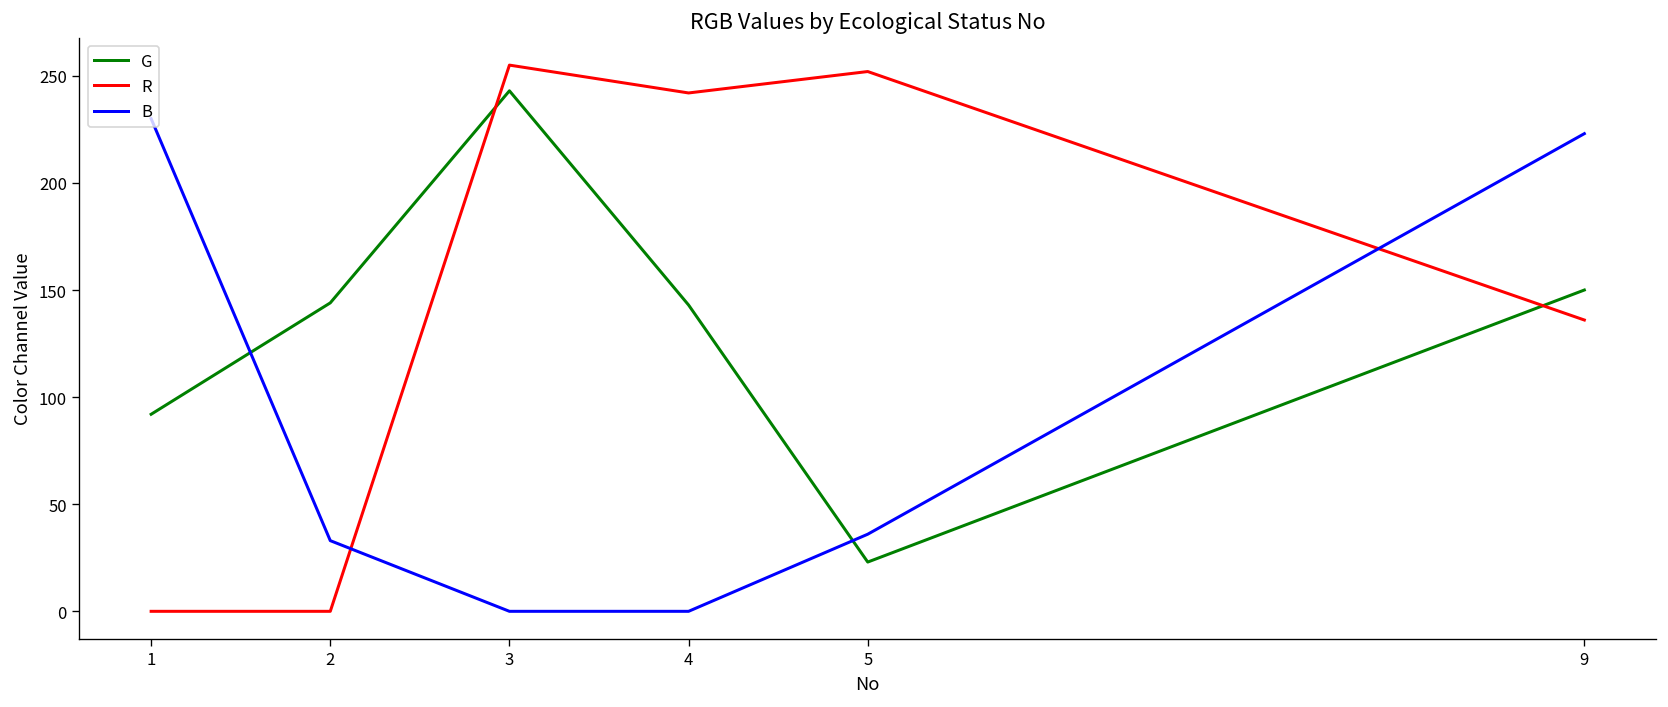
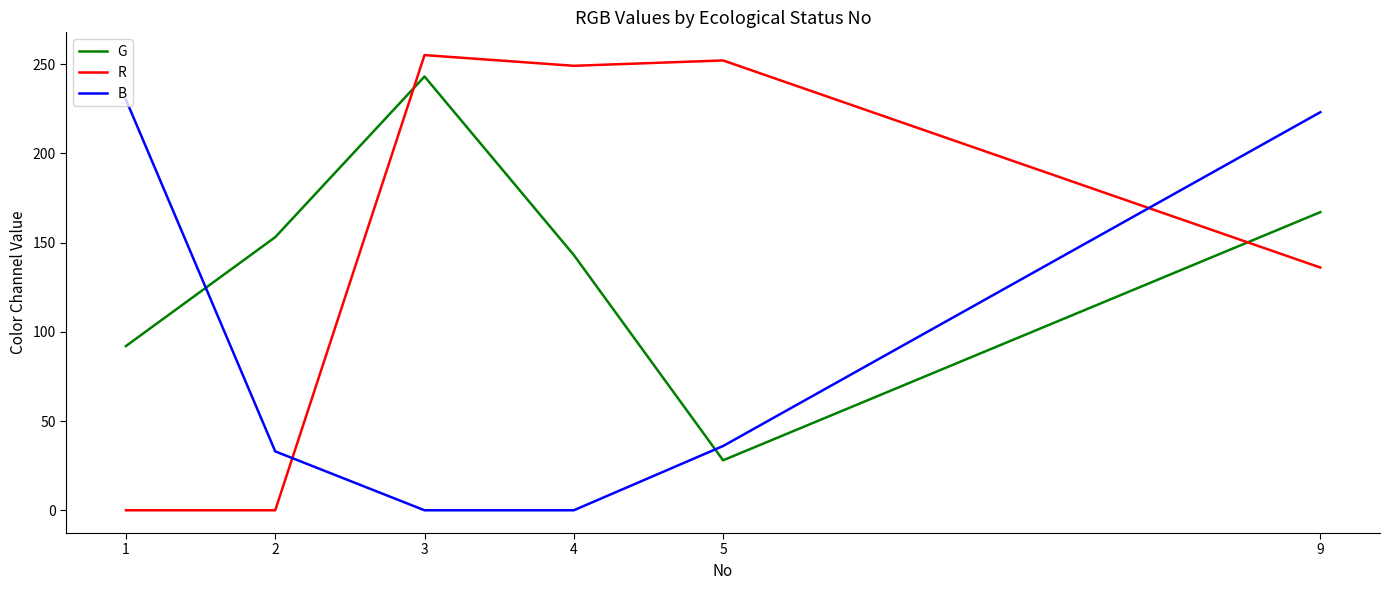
G, 2: 144 -> 153
R, 4: 242 -> 249
G, 5: 23 -> 28
G, 9: 150 -> 167
